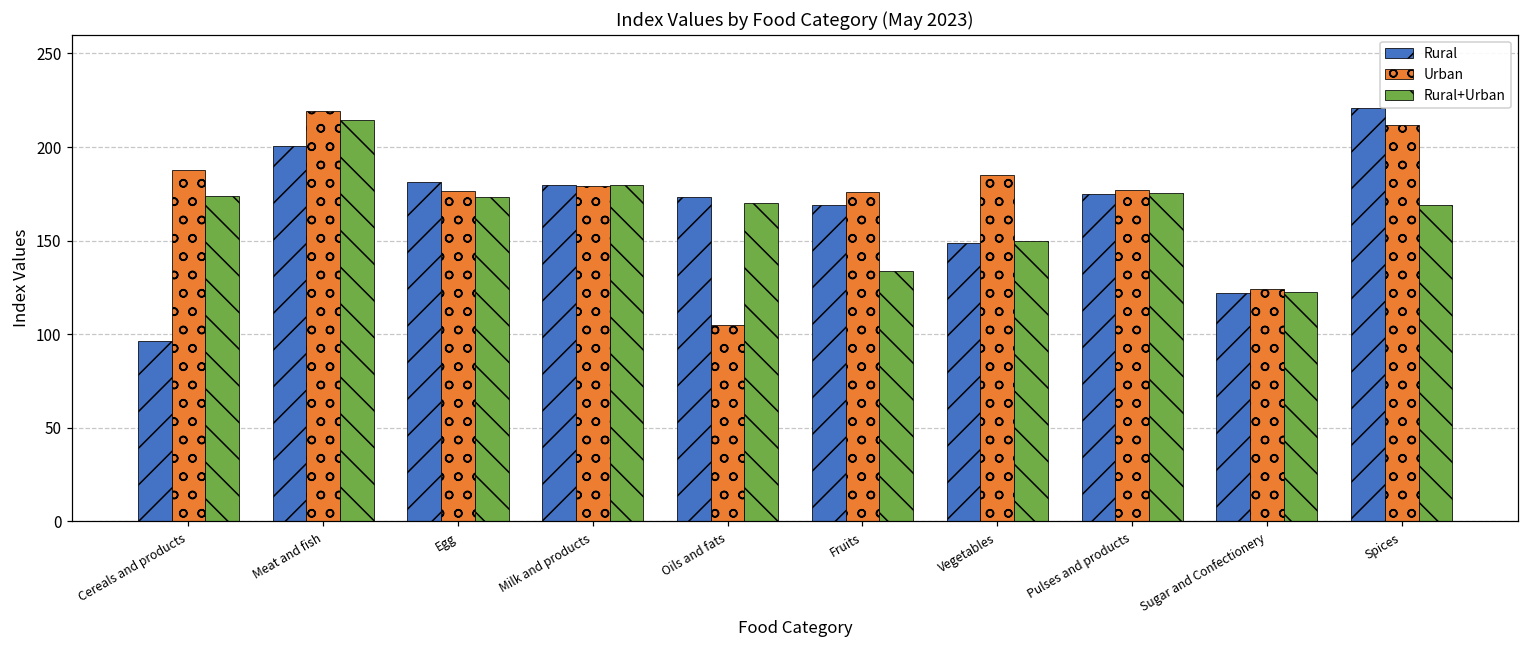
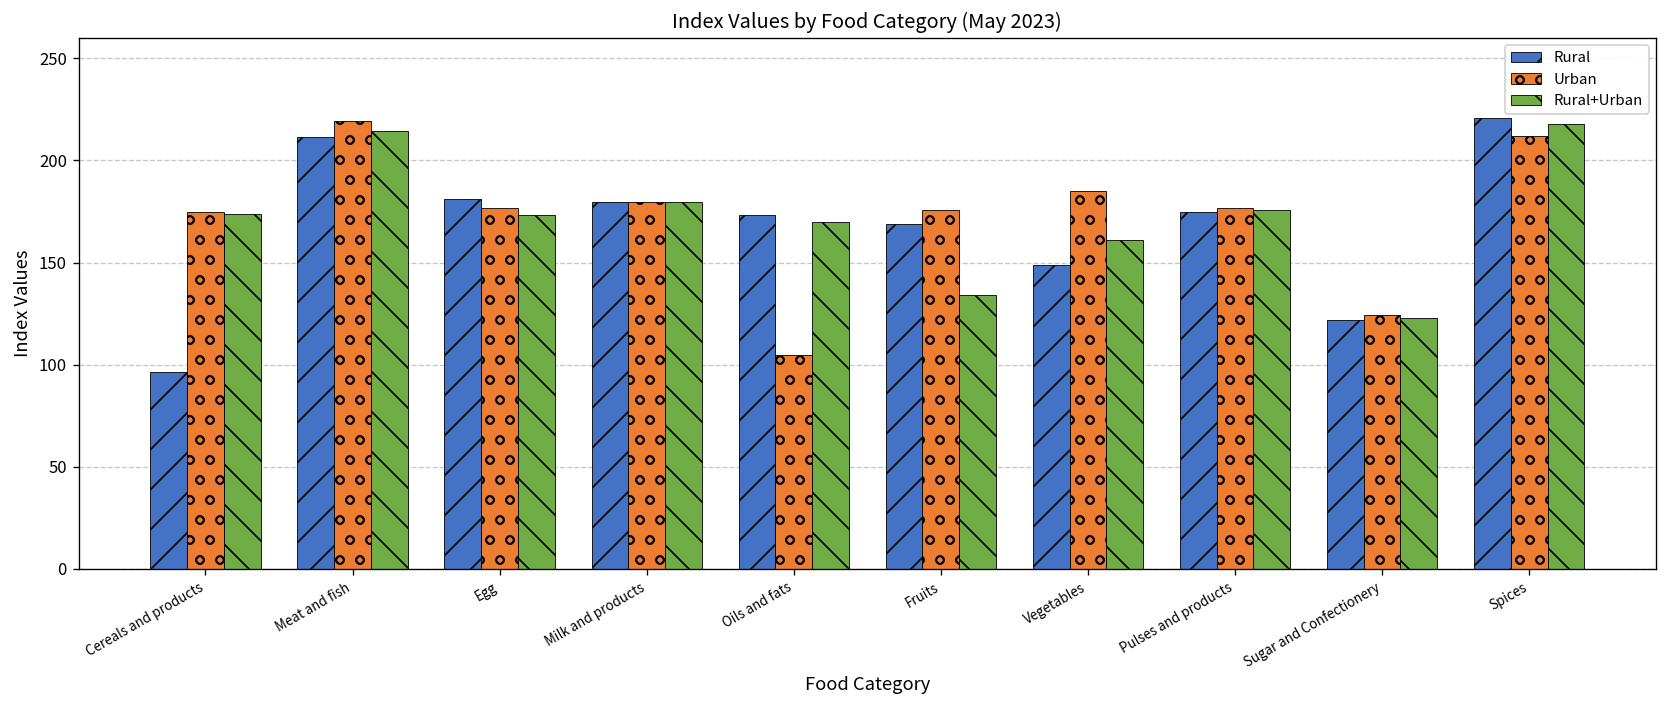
Urban, Cereals and products: 188 -> 175
Rural, Meat and fish: 200 -> 212
Rural+Urban, Vegetables: 150 -> 161
Rural+Urban, Spices: 169 -> 218
